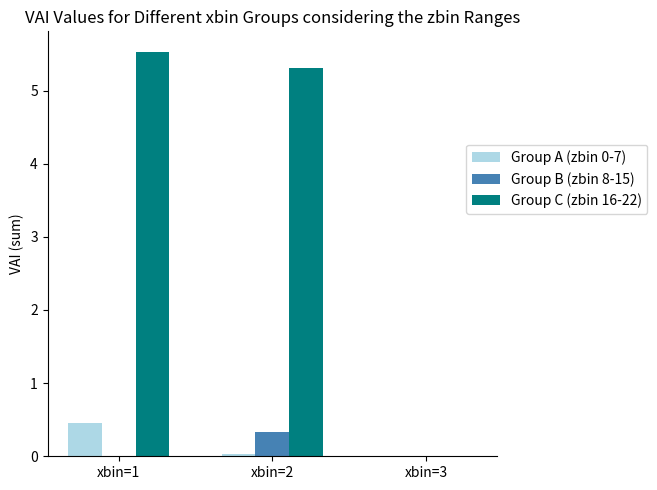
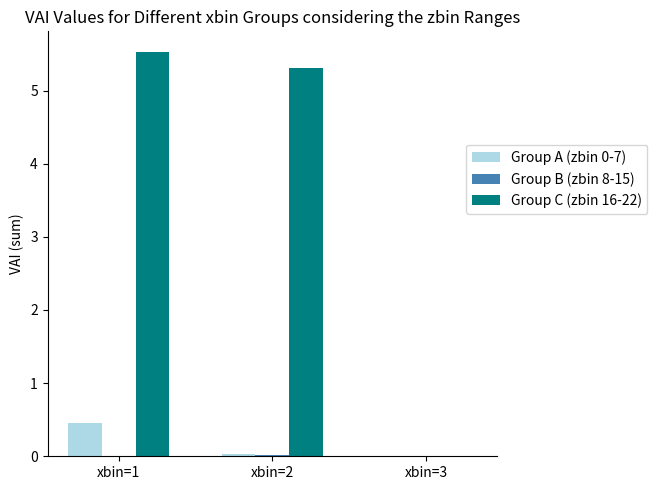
Group B (zbin 8-15), xbin=2: 0.3 -> 0.0
